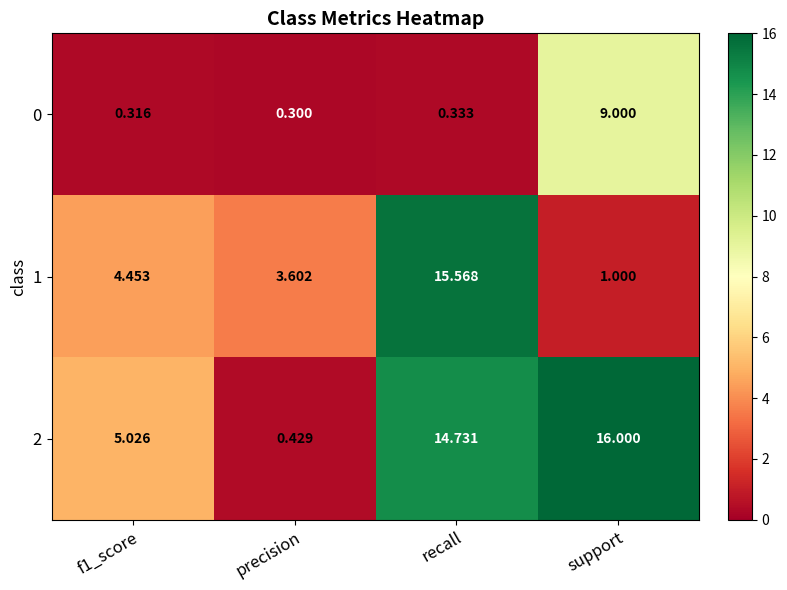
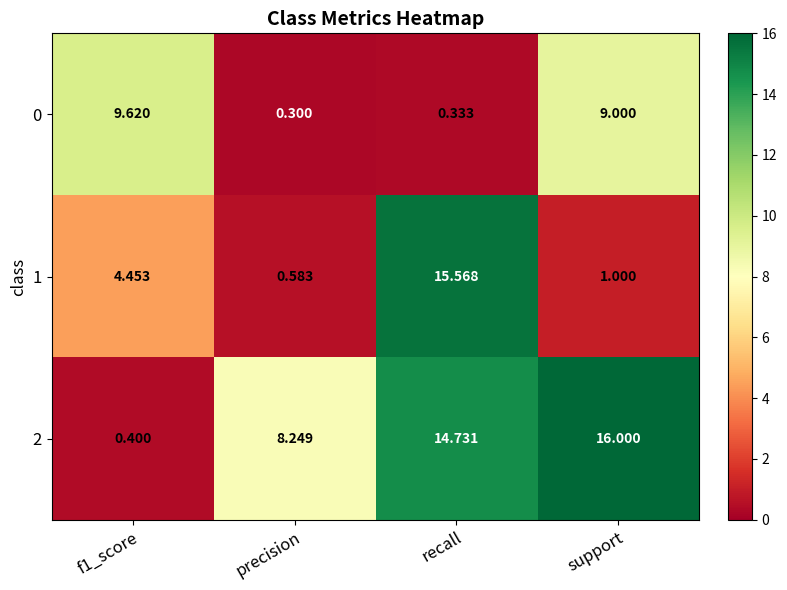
0, f1_score: 0.316 -> 9.620
1, precision: 3.602 -> 0.583
2, f1_score: 5.026 -> 0.400
2, precision: 0.429 -> 8.249
